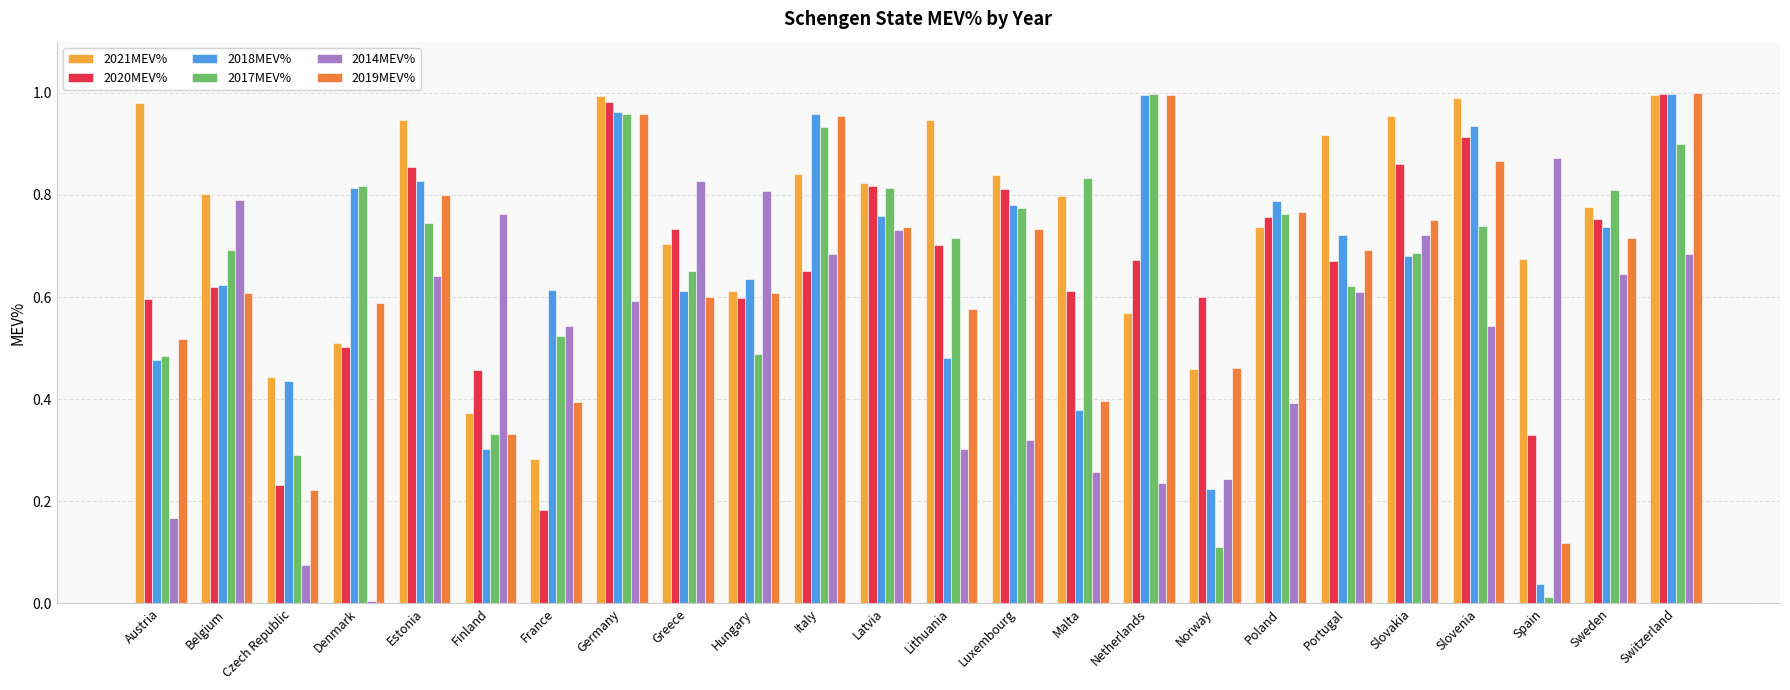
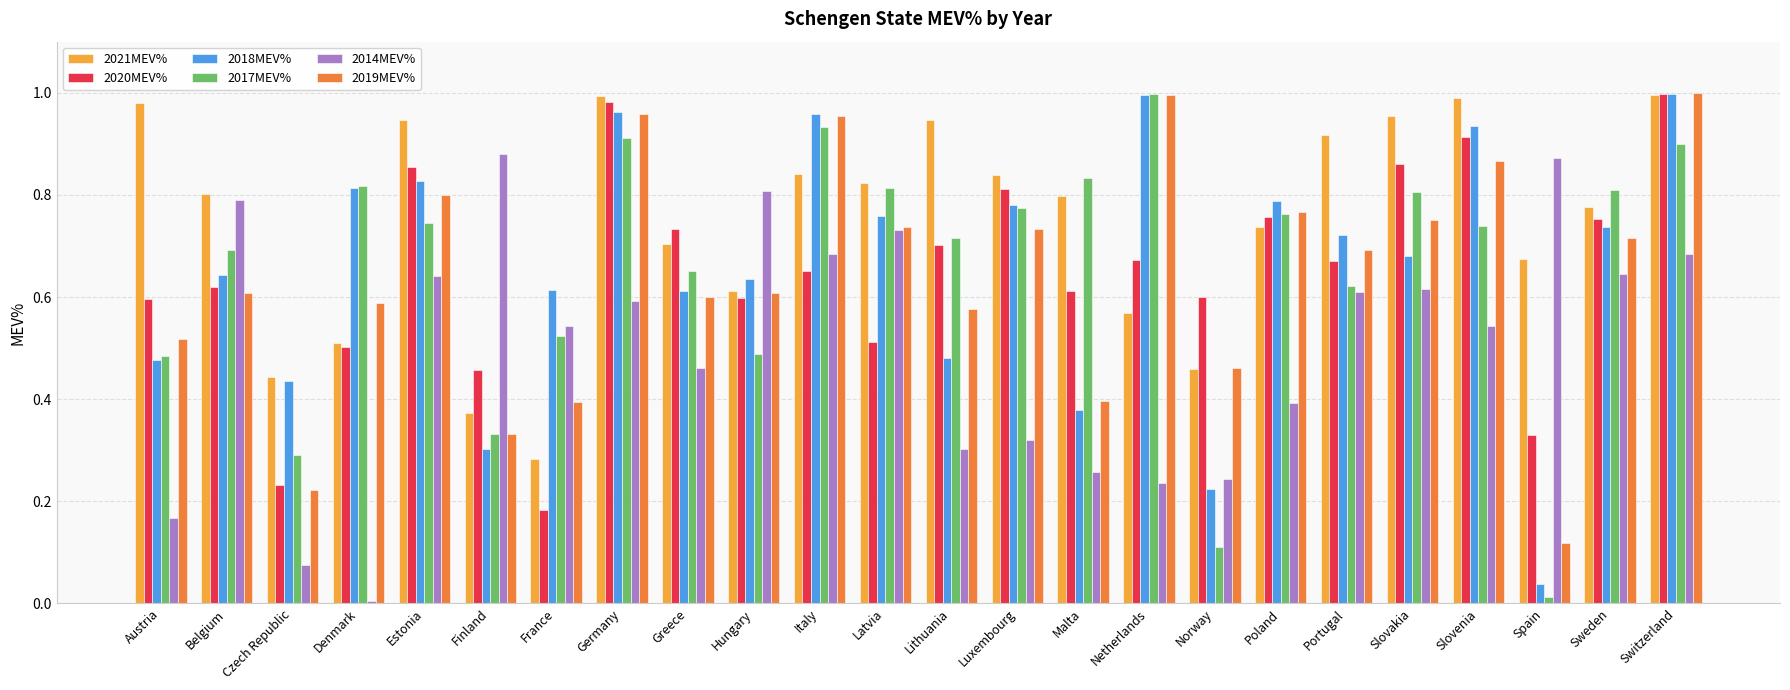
2018MEV%, Belgium: 0.62 -> 0.64
2014MEV%, Finland: 0.76 -> 0.88
2017MEV%, Germany: 0.96 -> 0.91
2014MEV%, Greece: 0.83 -> 0.46
2020MEV%, Latvia: 0.82 -> 0.51
2017MEV%, Slovakia: 0.69 -> 0.81
2014MEV%, Slovakia: 0.72 -> 0.62
